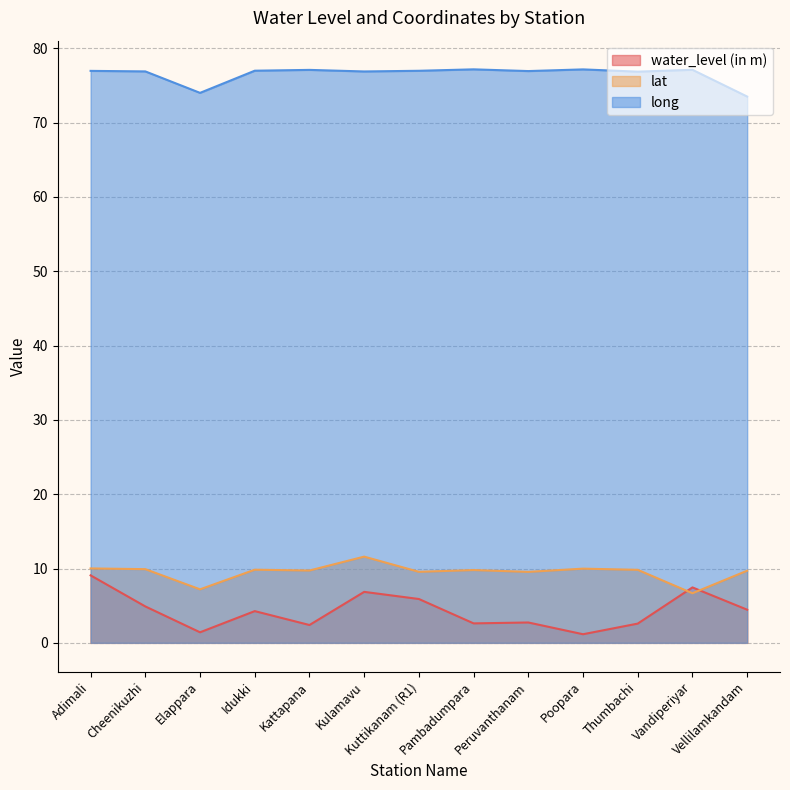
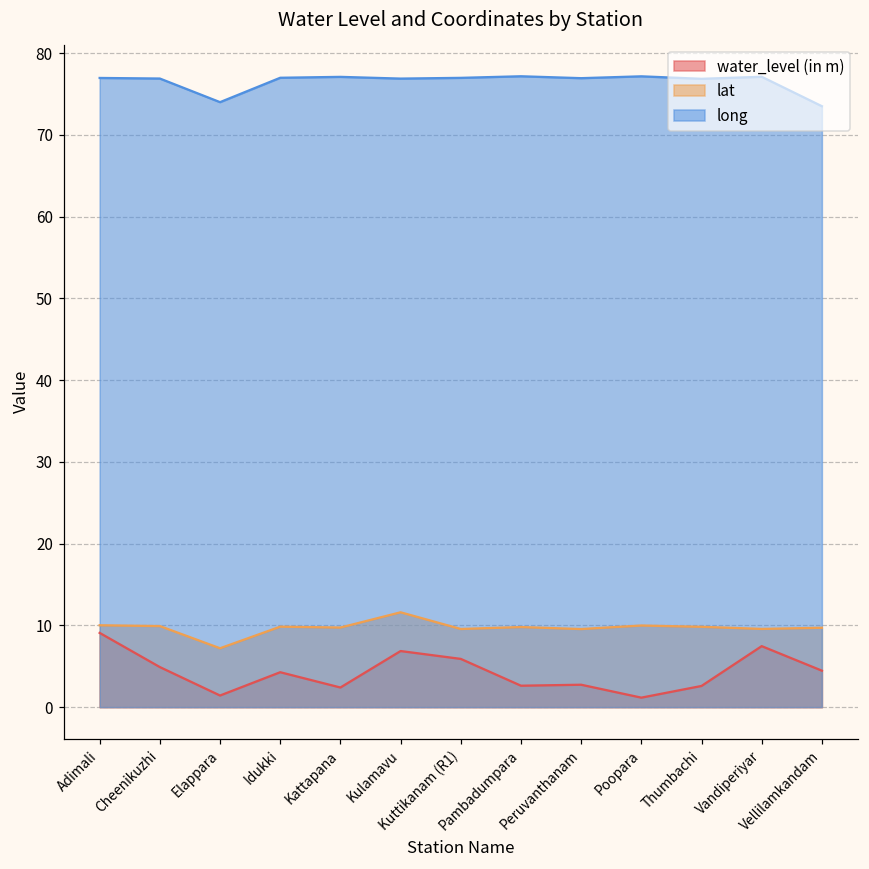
lat, Vandiperiyar: 7 -> 10
